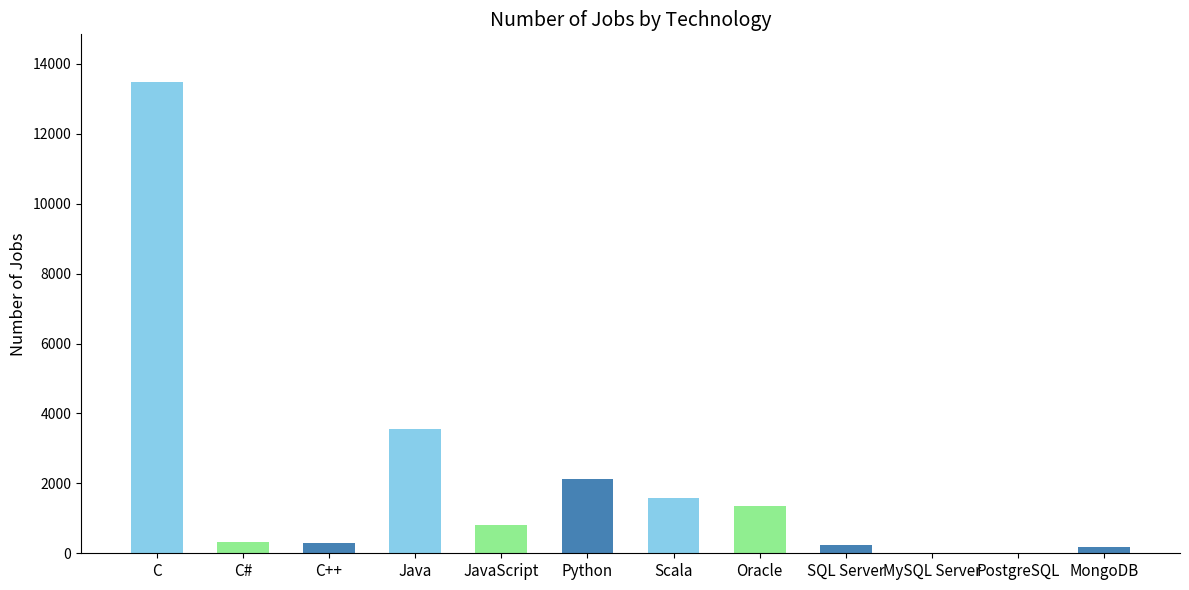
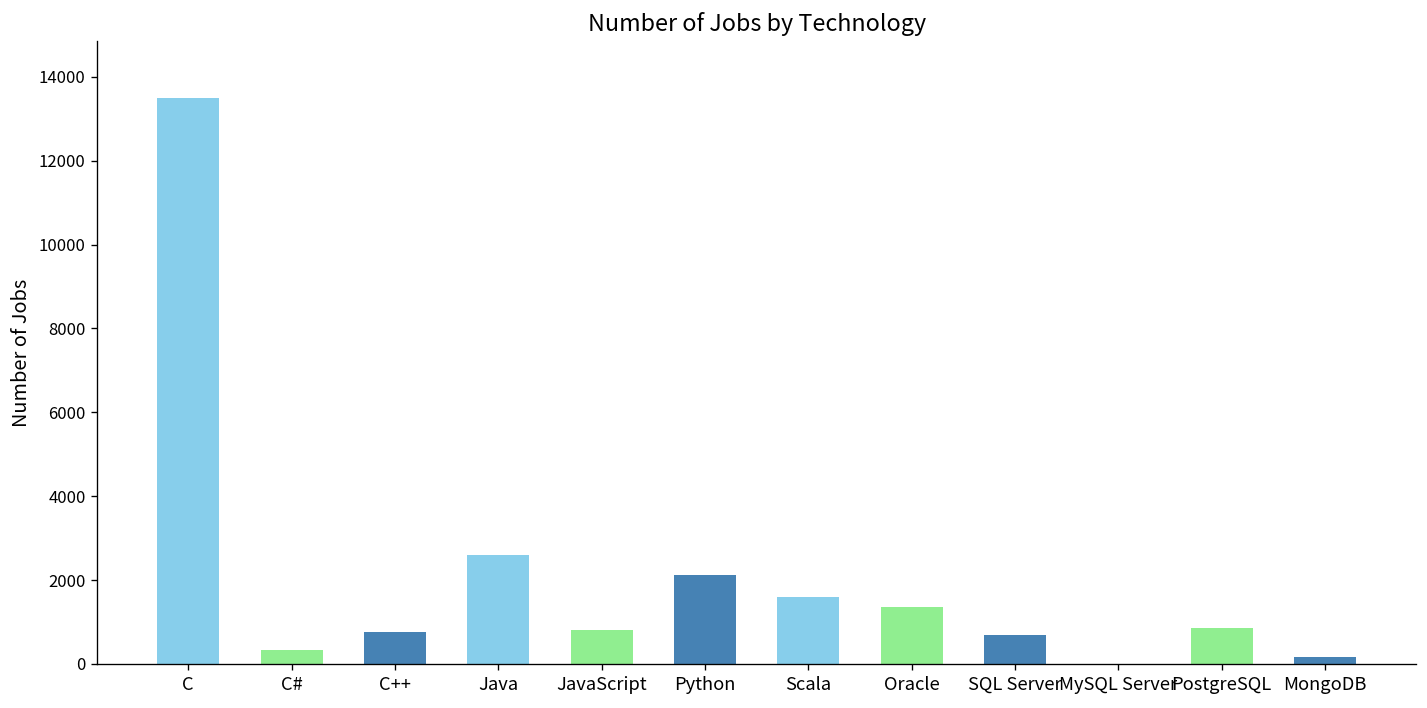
C++: 300 -> 800
Java: 3600 -> 2600
SQL Server: 300 -> 700
PostgreSQL: 0 -> 800
